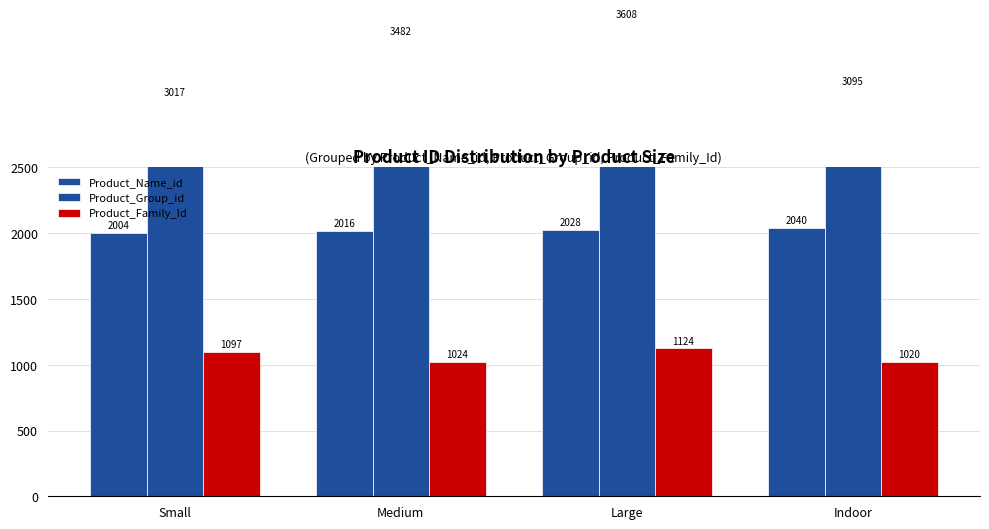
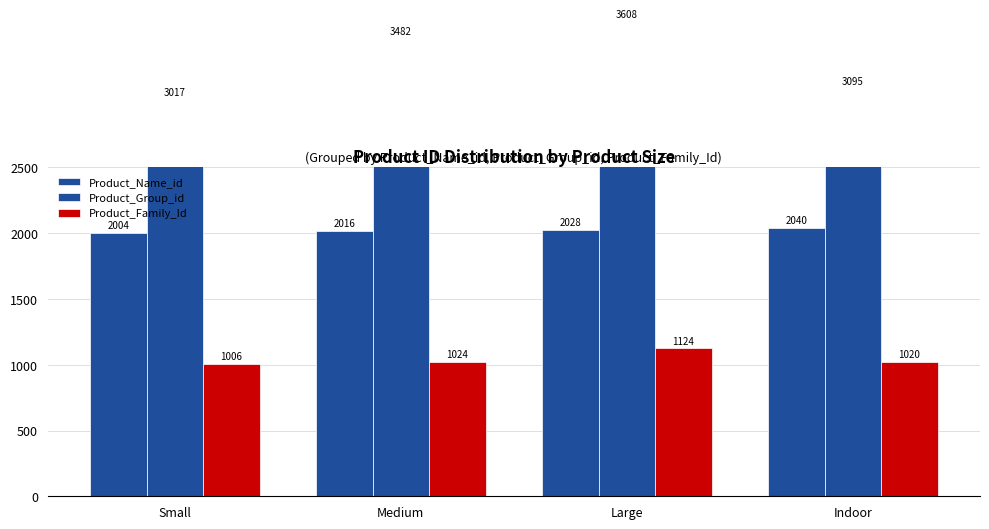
Product_Family_Id, Small: 1097 -> 1006
